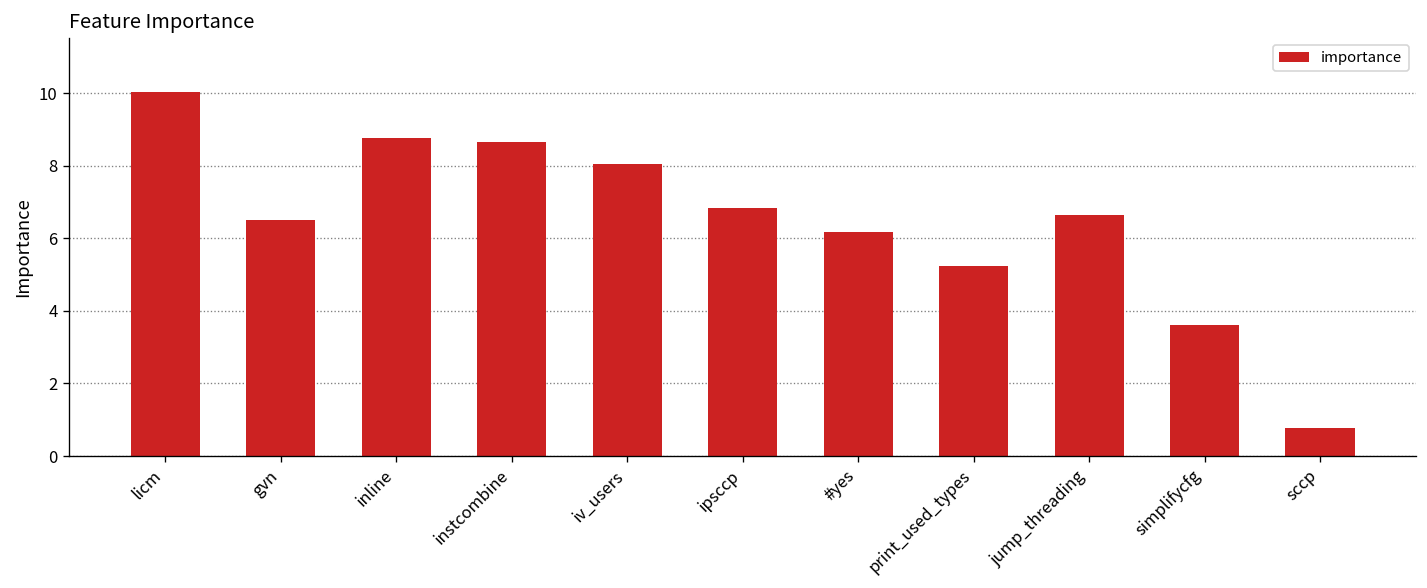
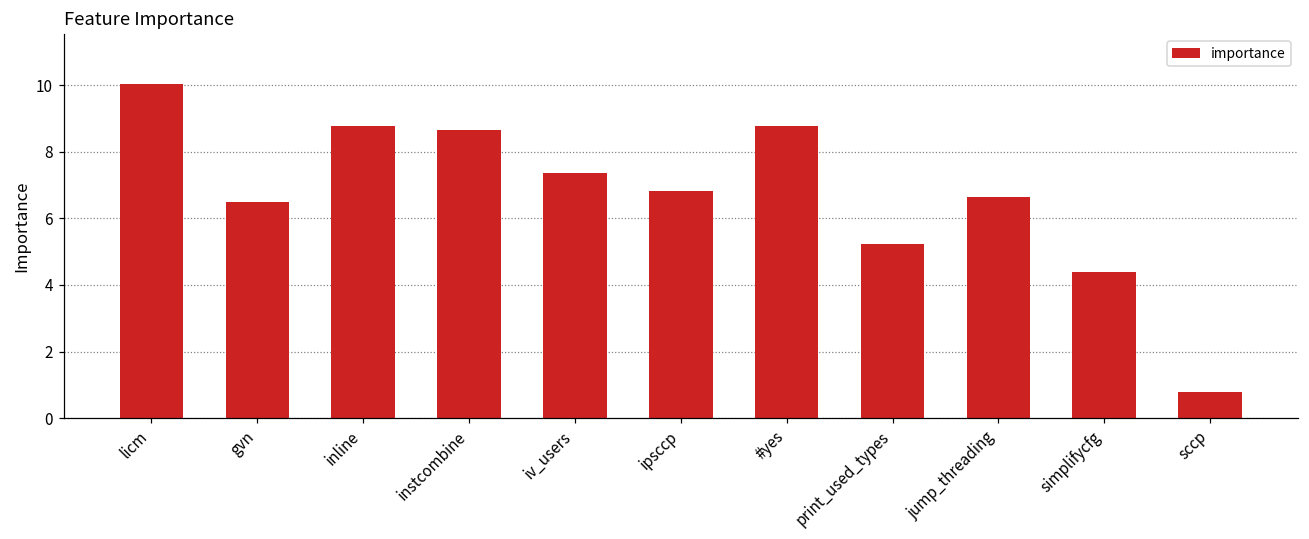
iv_users: 8.1 -> 7.4
#yes: 6.2 -> 8.8
simplifycfg: 3.6 -> 4.4
